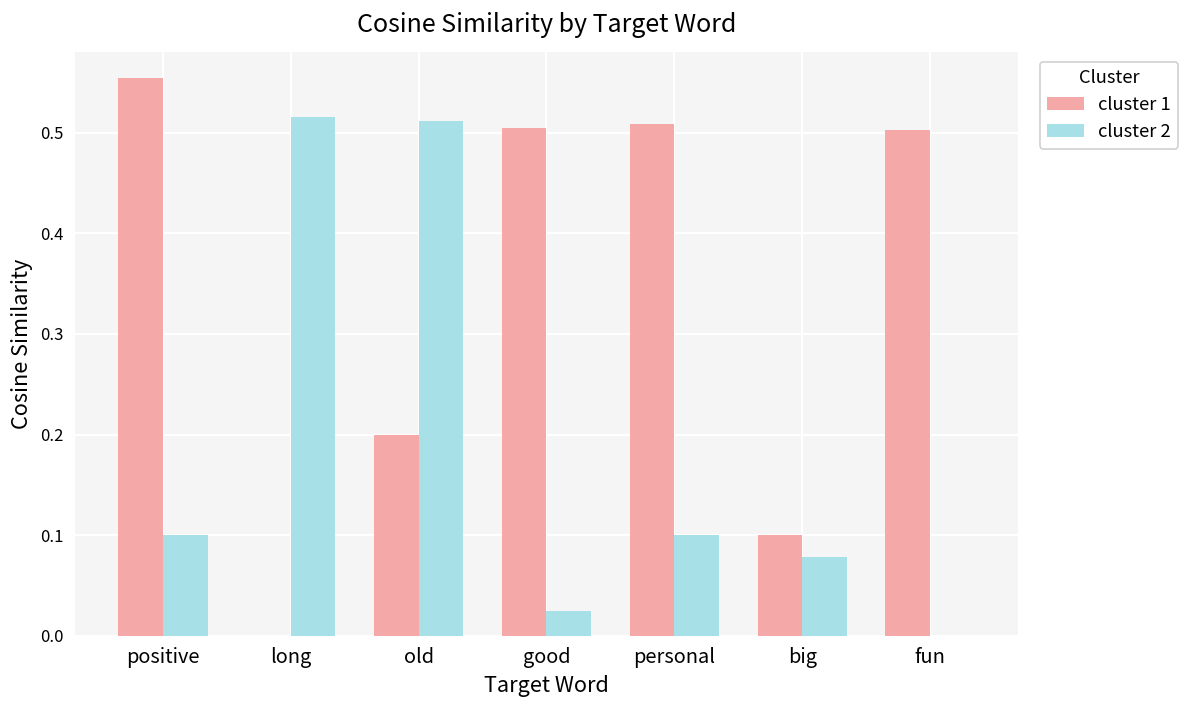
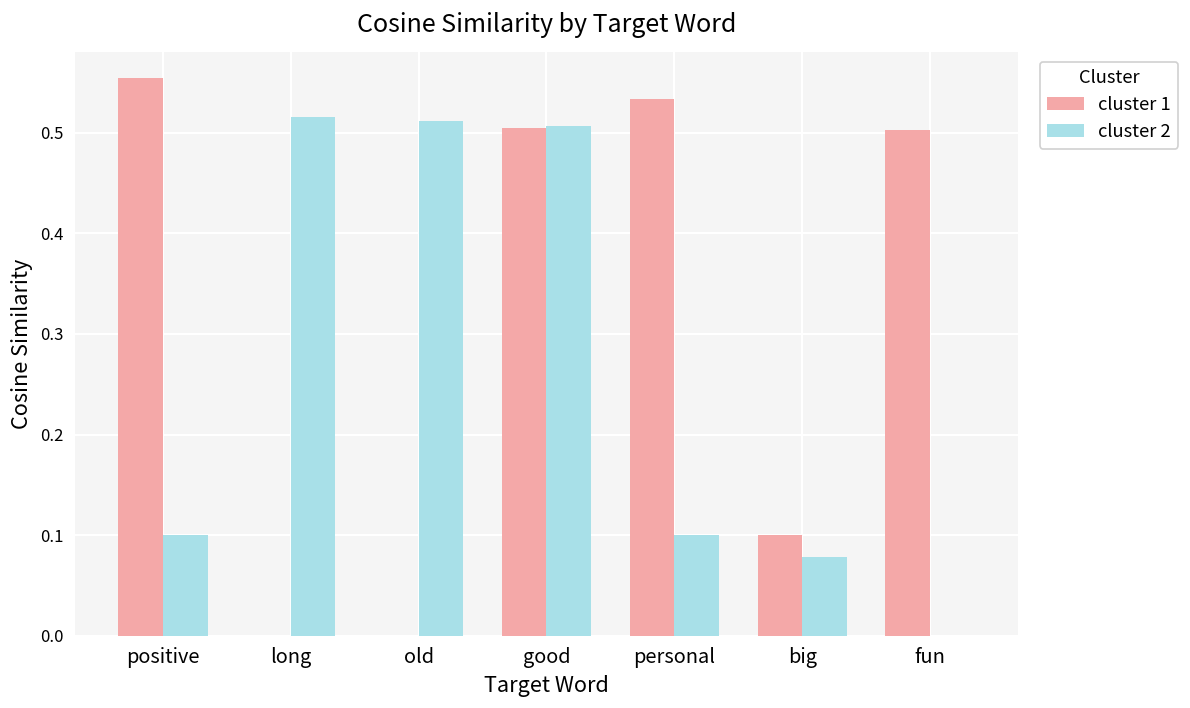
cluster 1, old: 0.2 -> 0.0
cluster 2, good: 0.02 -> 0.51
cluster 1, personal: 0.51 -> 0.53
